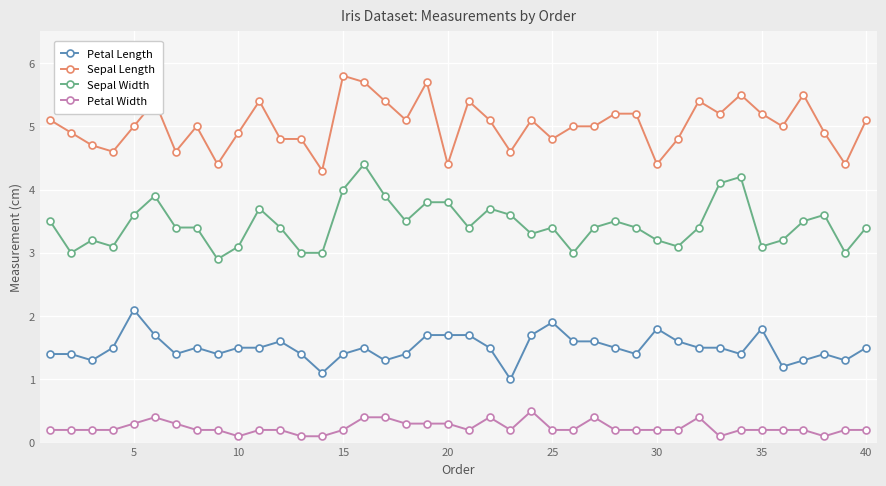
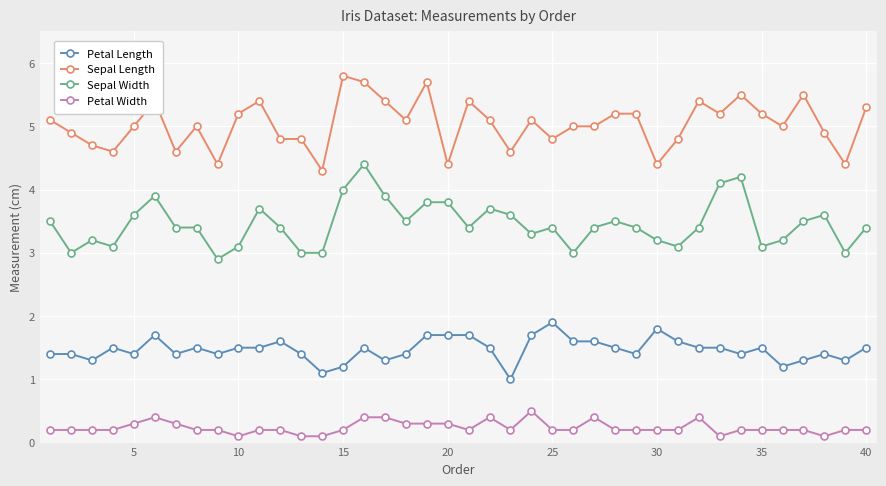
Petal Length, 5: 2.1 -> 1.4
Sepal Length, 10: 4.9 -> 5.2
Petal Length, 15: 1.4 -> 1.2
Petal Length, 35: 1.8 -> 1.5
Sepal Length, 40: 5.1 -> 5.3
